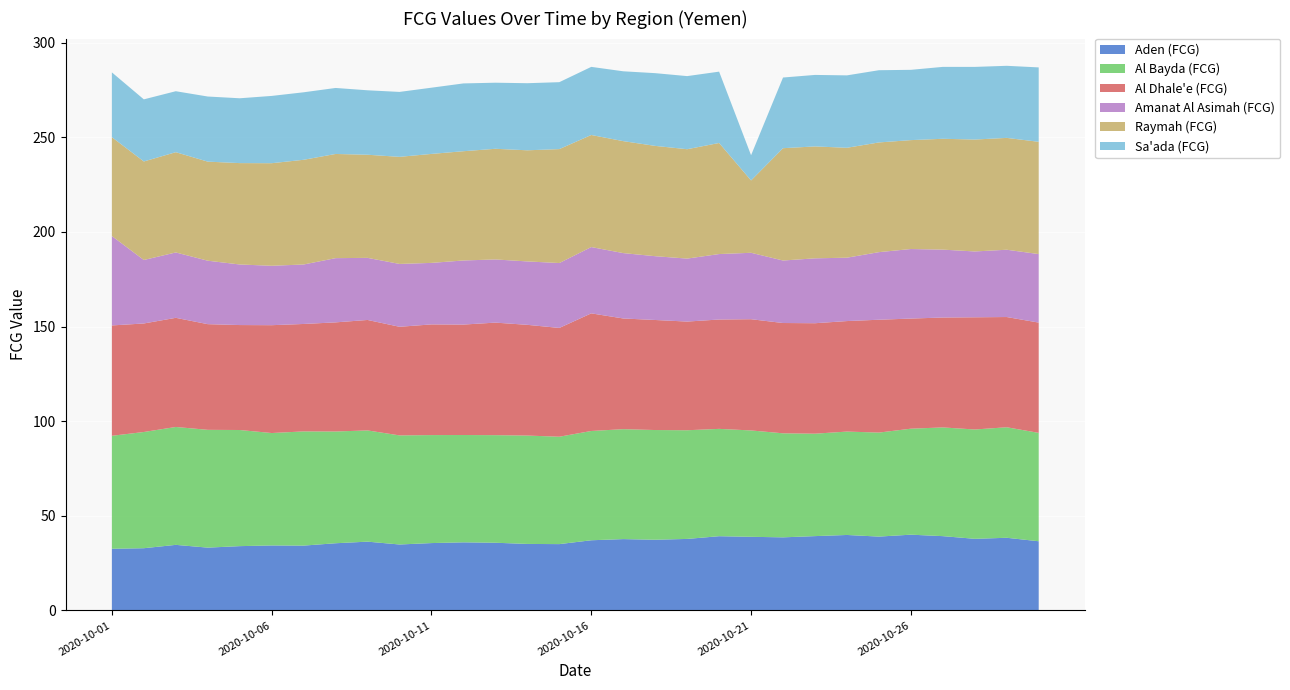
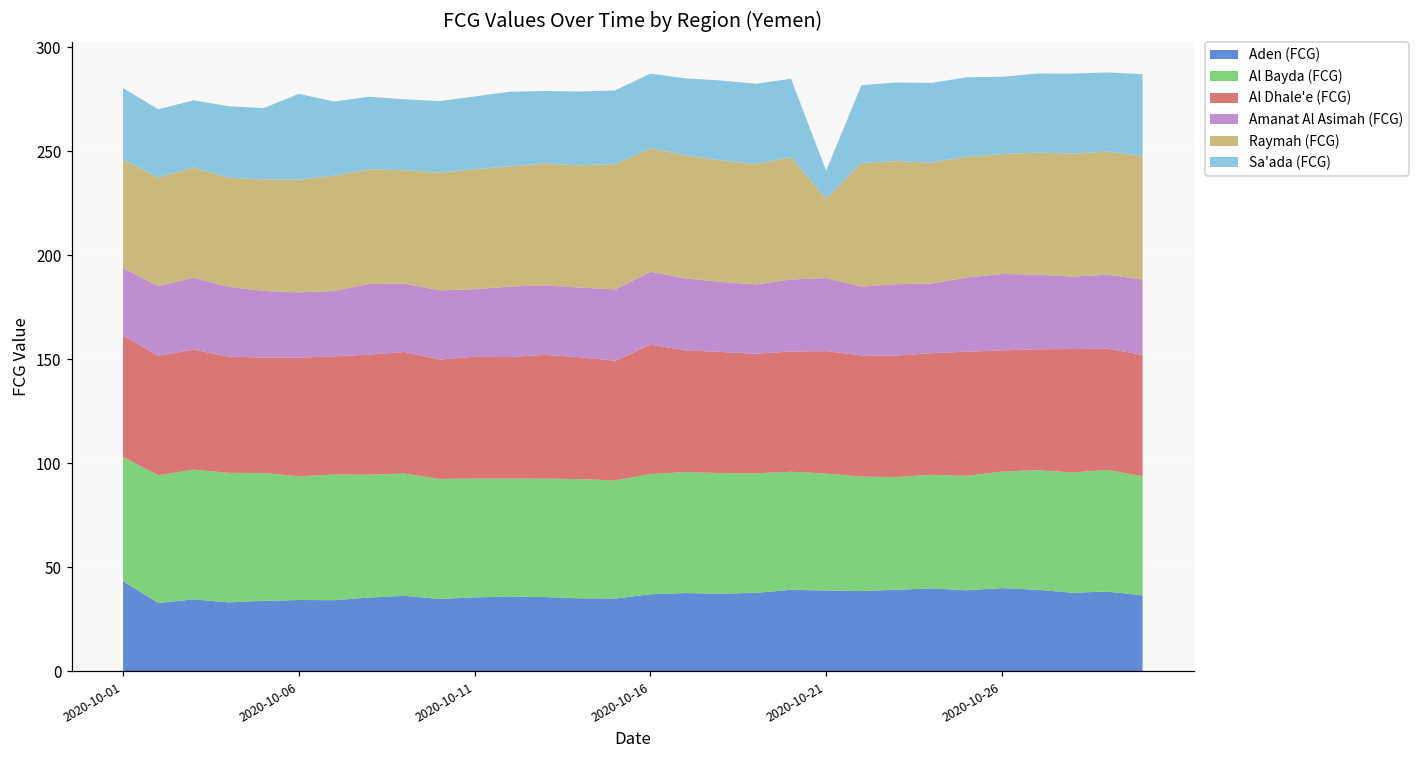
Aden (FCG), 2020-10-01: 33 -> 43
Amanat Al Asimah (FCG), 2020-10-01: 47 -> 32
Sa'ada (FCG), 2020-10-06: 36 -> 41
